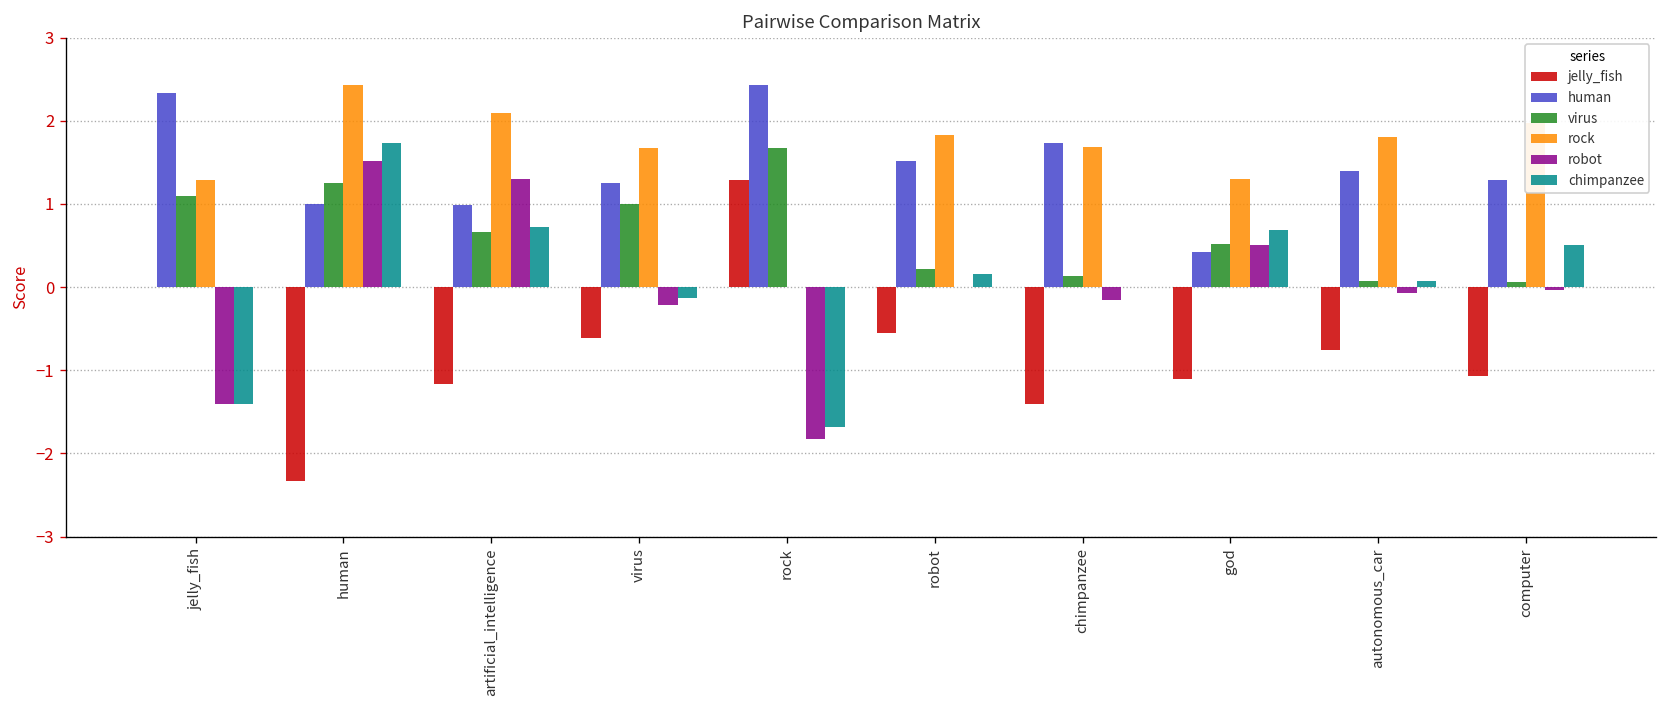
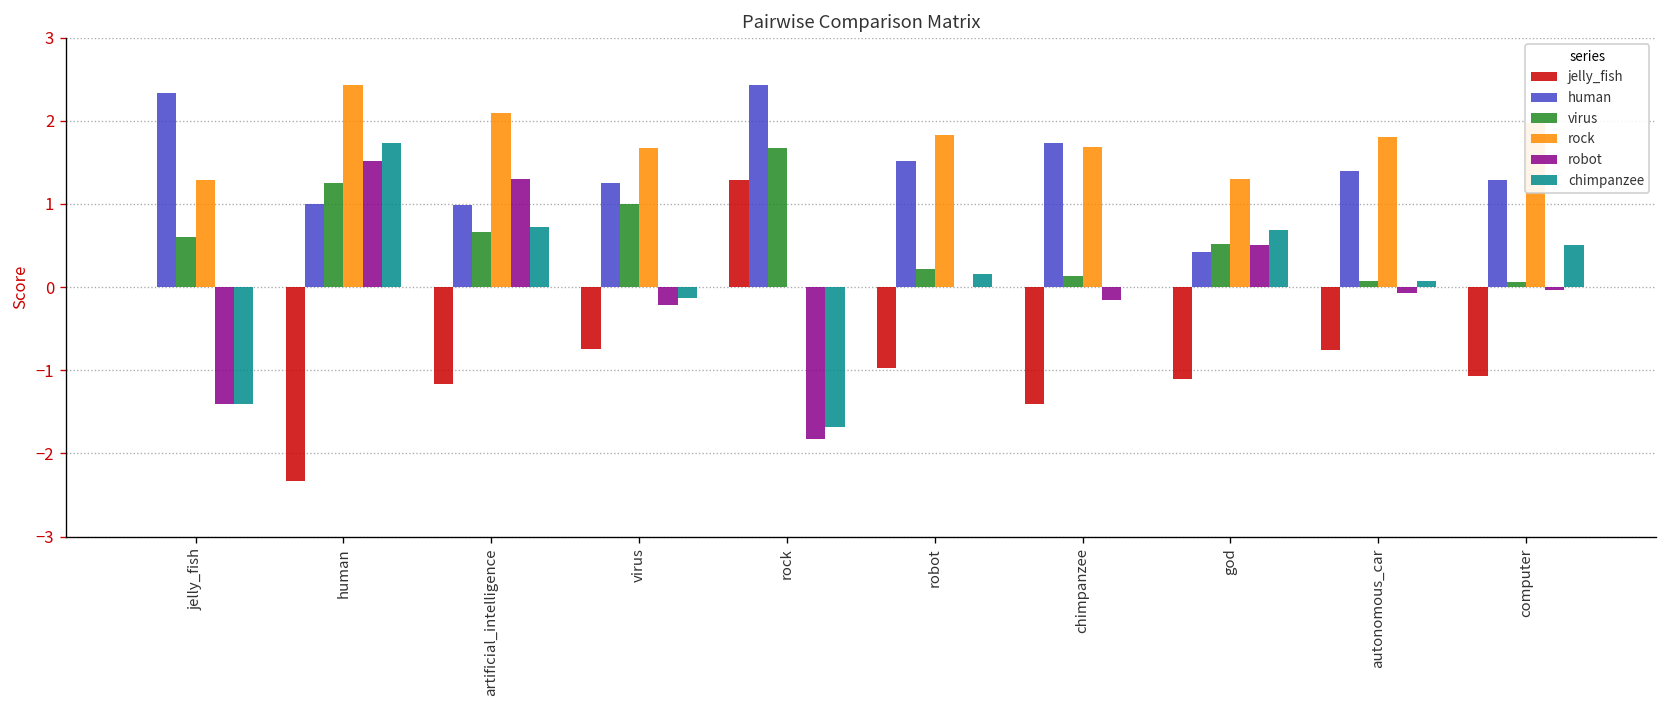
virus, jelly_fish: 1.1 -> 0.6
jelly_fish, virus: -0.6 -> -0.8
jelly_fish, robot: -0.6 -> -1.0
